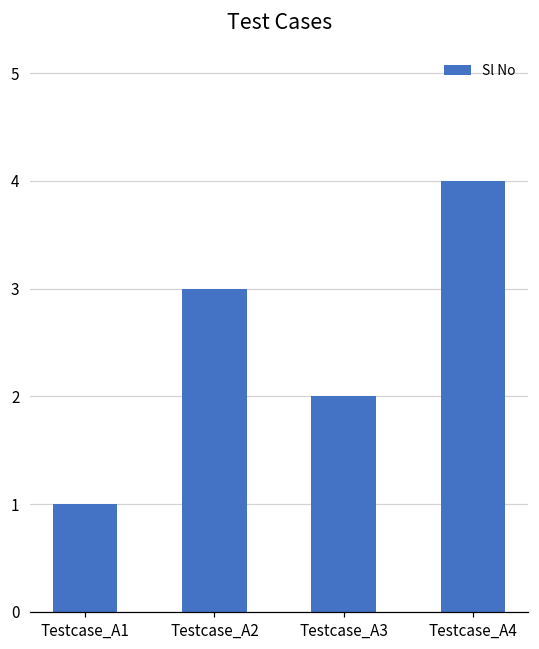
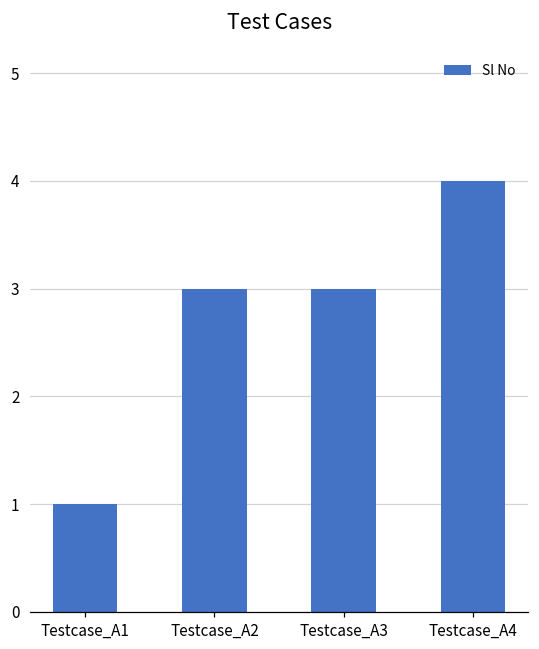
Testcase_A3: 2 -> 3
